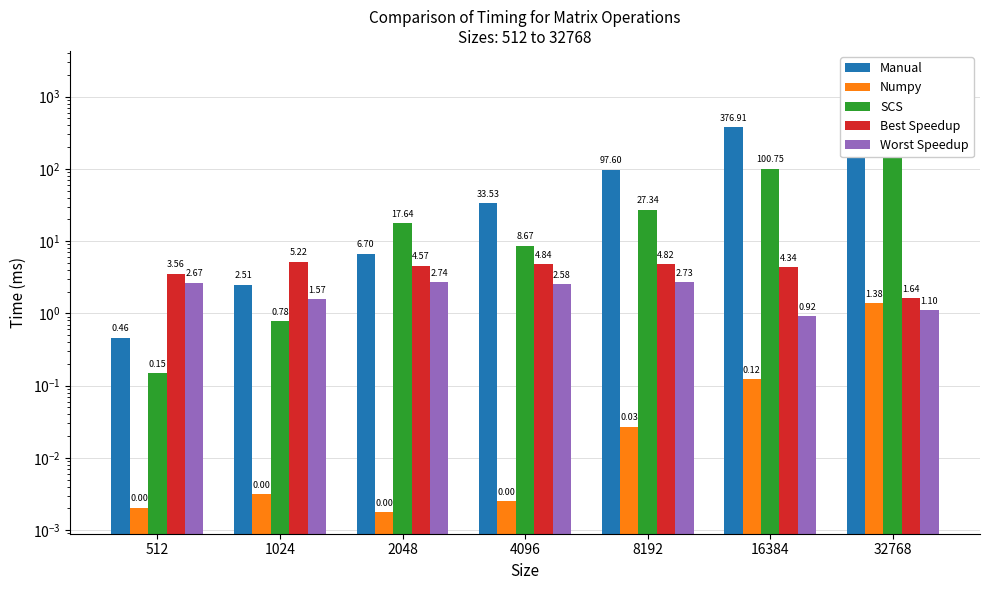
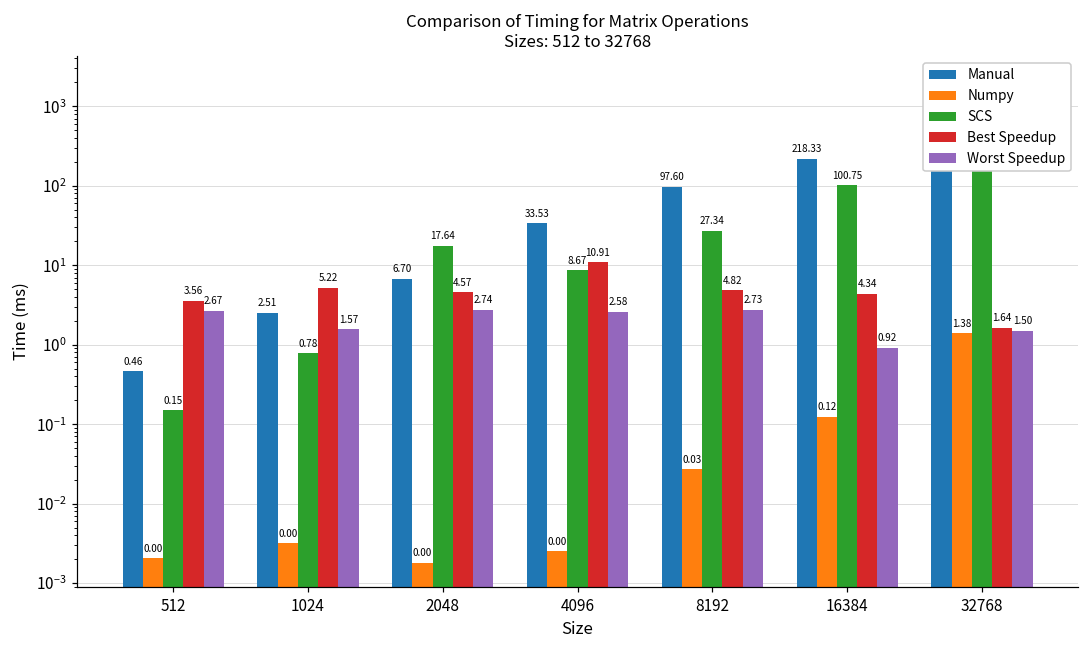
Best Speedup, 4096: 4.84 -> 10.91
Manual, 16384: 376.91 -> 218.33
Worst Speedup, 32768: 1.10 -> 1.50
